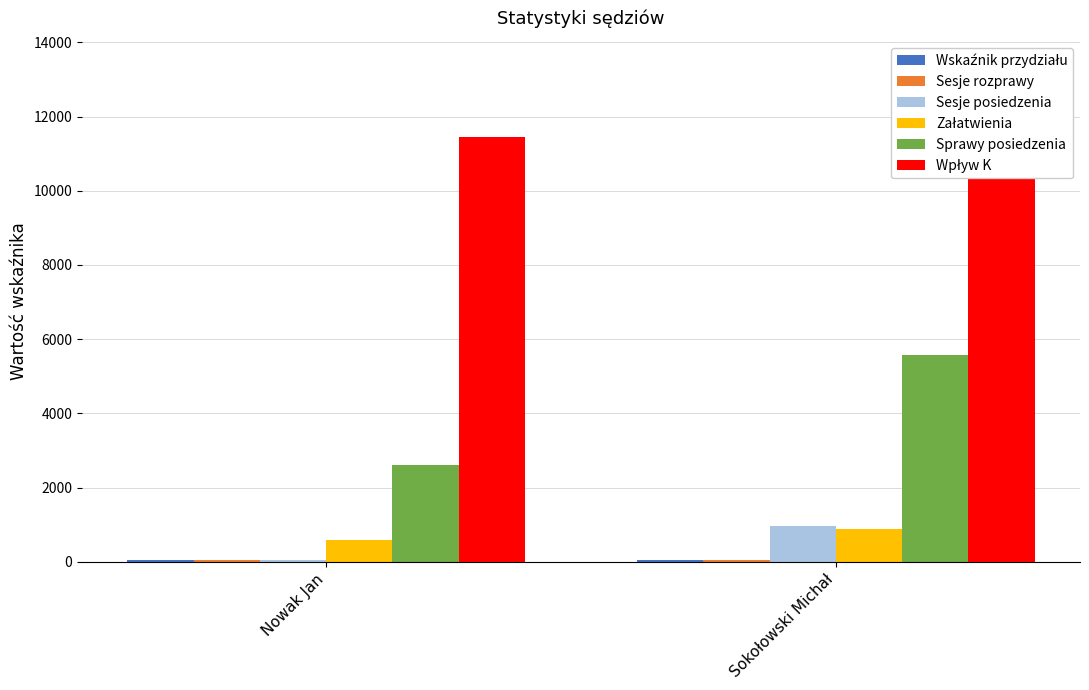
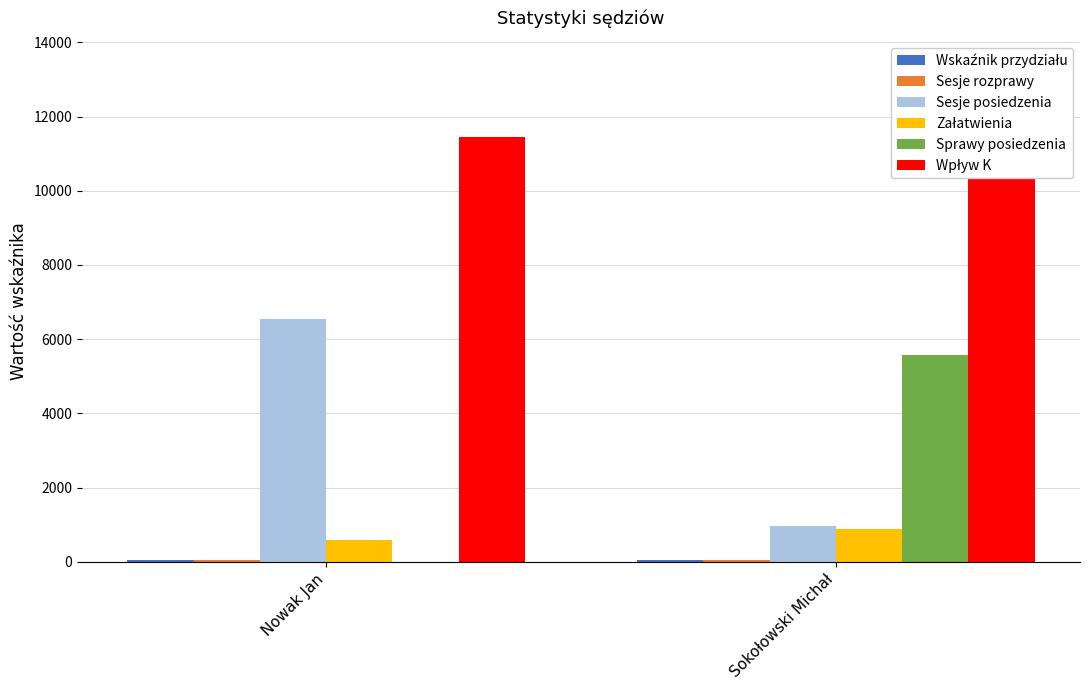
Sesje posiedzenia, Nowak Jan: 0 -> 6600
Sprawy posiedzenia, Nowak Jan: 2600 -> 0
